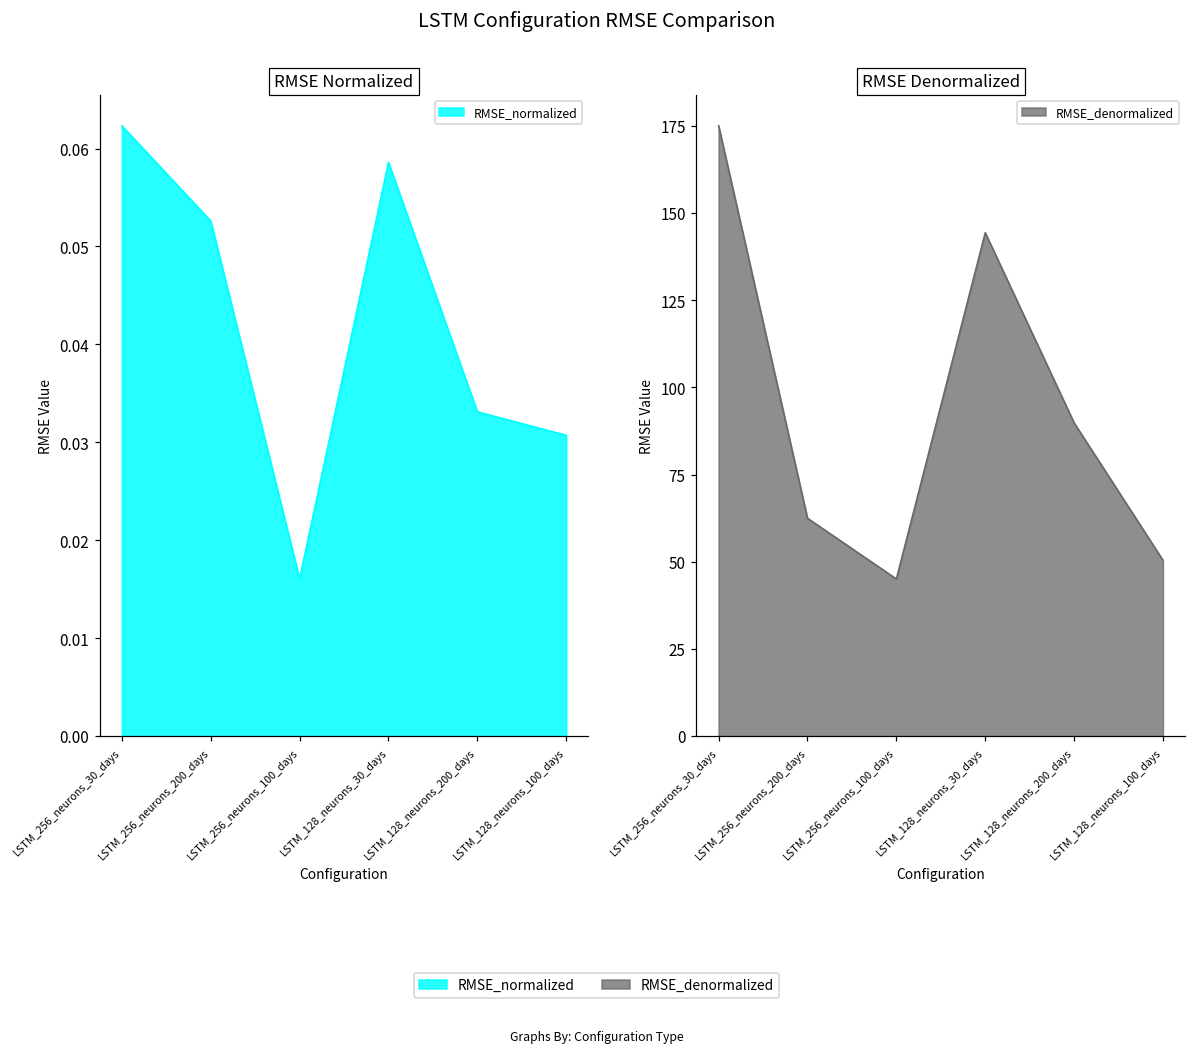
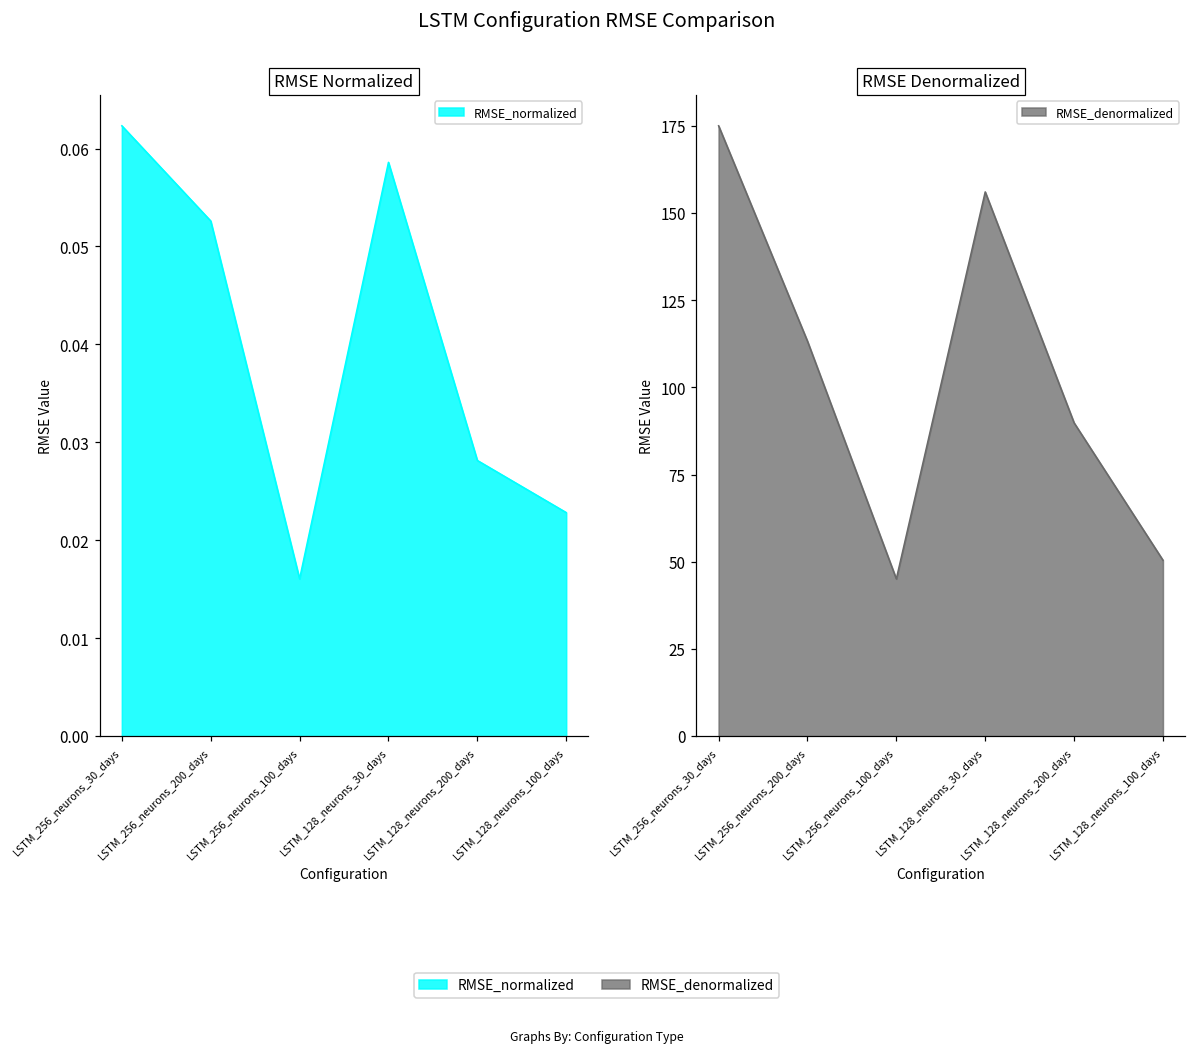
RMSE Normalized, LSTM_128_neurons_200_days: 0.033 -> 0.028
RMSE Normalized, LSTM_128_neurons_100_days: 0.031 -> 0.023
RMSE Denormalized, LSTM_256_neurons_200_days: 63 -> 113
RMSE Denormalized, LSTM_128_neurons_30_days: 144 -> 156
